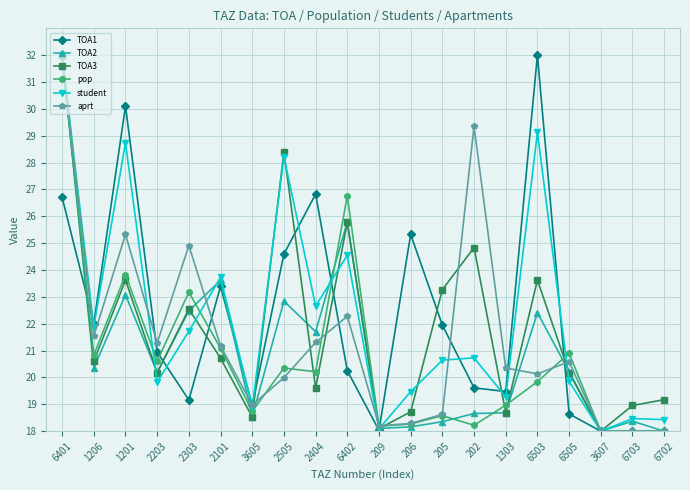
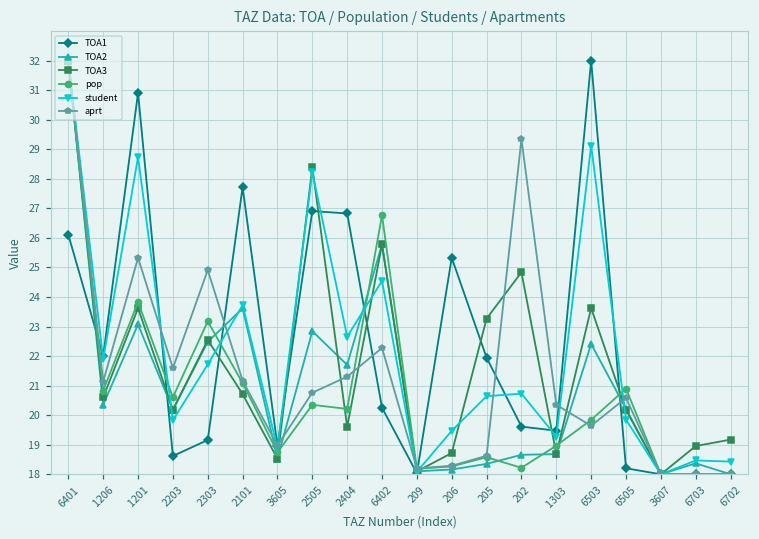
TOA1, 6401: 26.7 -> 26.1
aprt, 1206: 21.5 -> 21.1
TOA1, 1201: 30.1 -> 30.9
TOA1, 2203: 20.9 -> 18.6
aprt, 2203: 21.3 -> 21.6
TOA1, 2101: 23.4 -> 27.7
TOA1, 2505: 24.6 -> 26.9
aprt, 2505: 20.0 -> 20.8
aprt, 6503: 20.1 -> 19.6
TOA1, 6505: 18.6 -> 18.2
